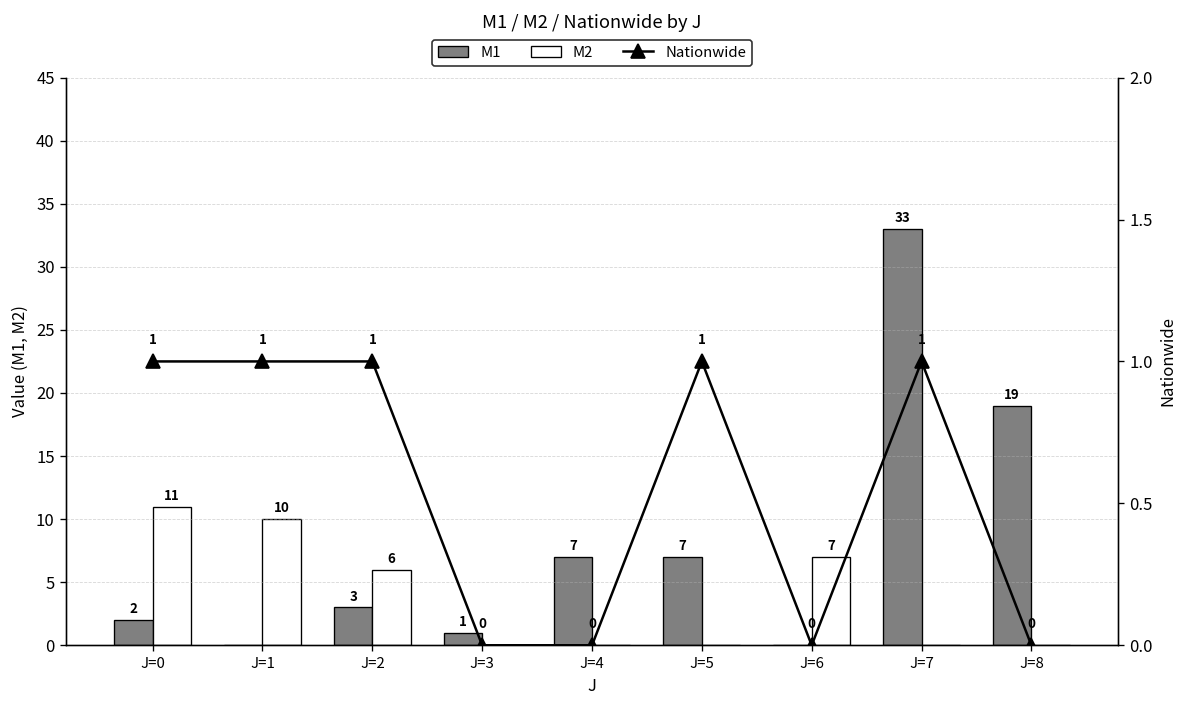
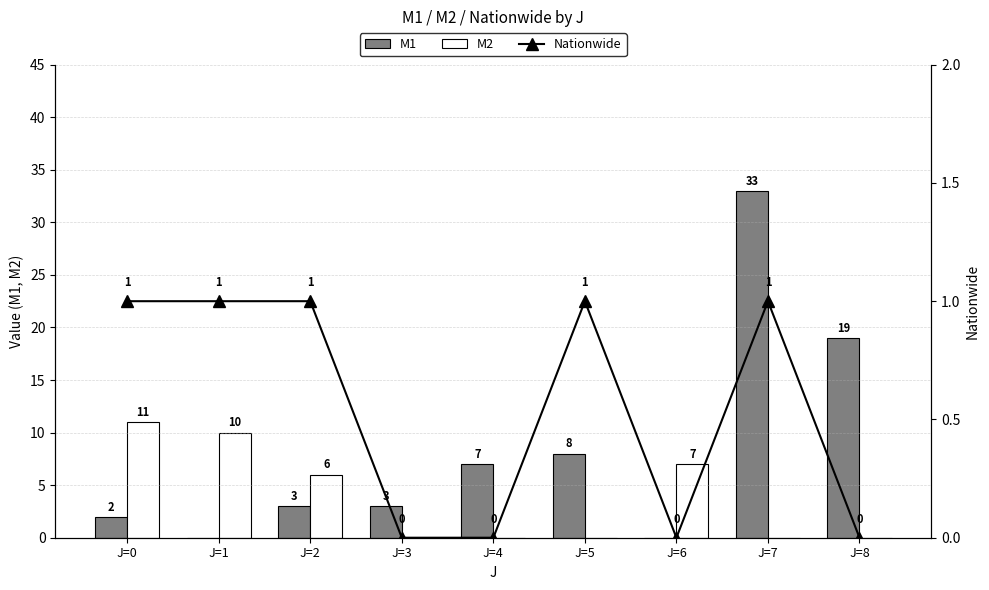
M1, J=3: 1 -> 3
M1, J=5: 7 -> 8
